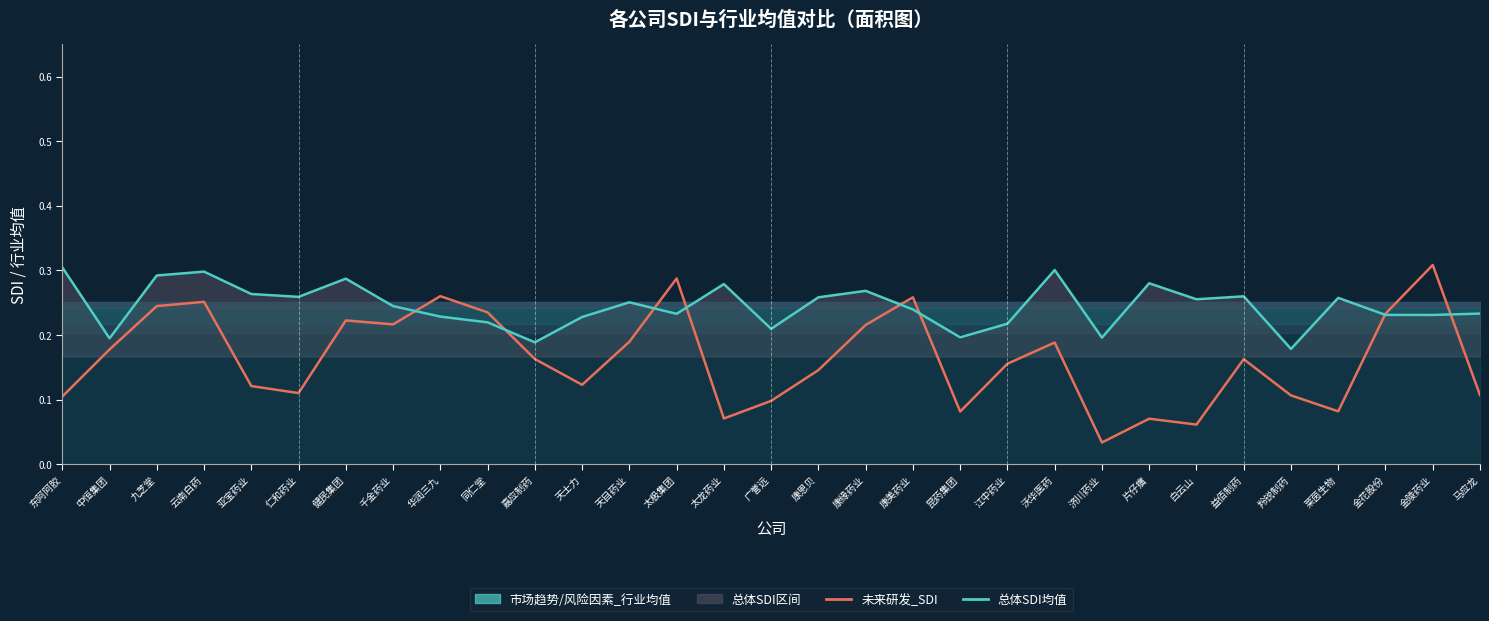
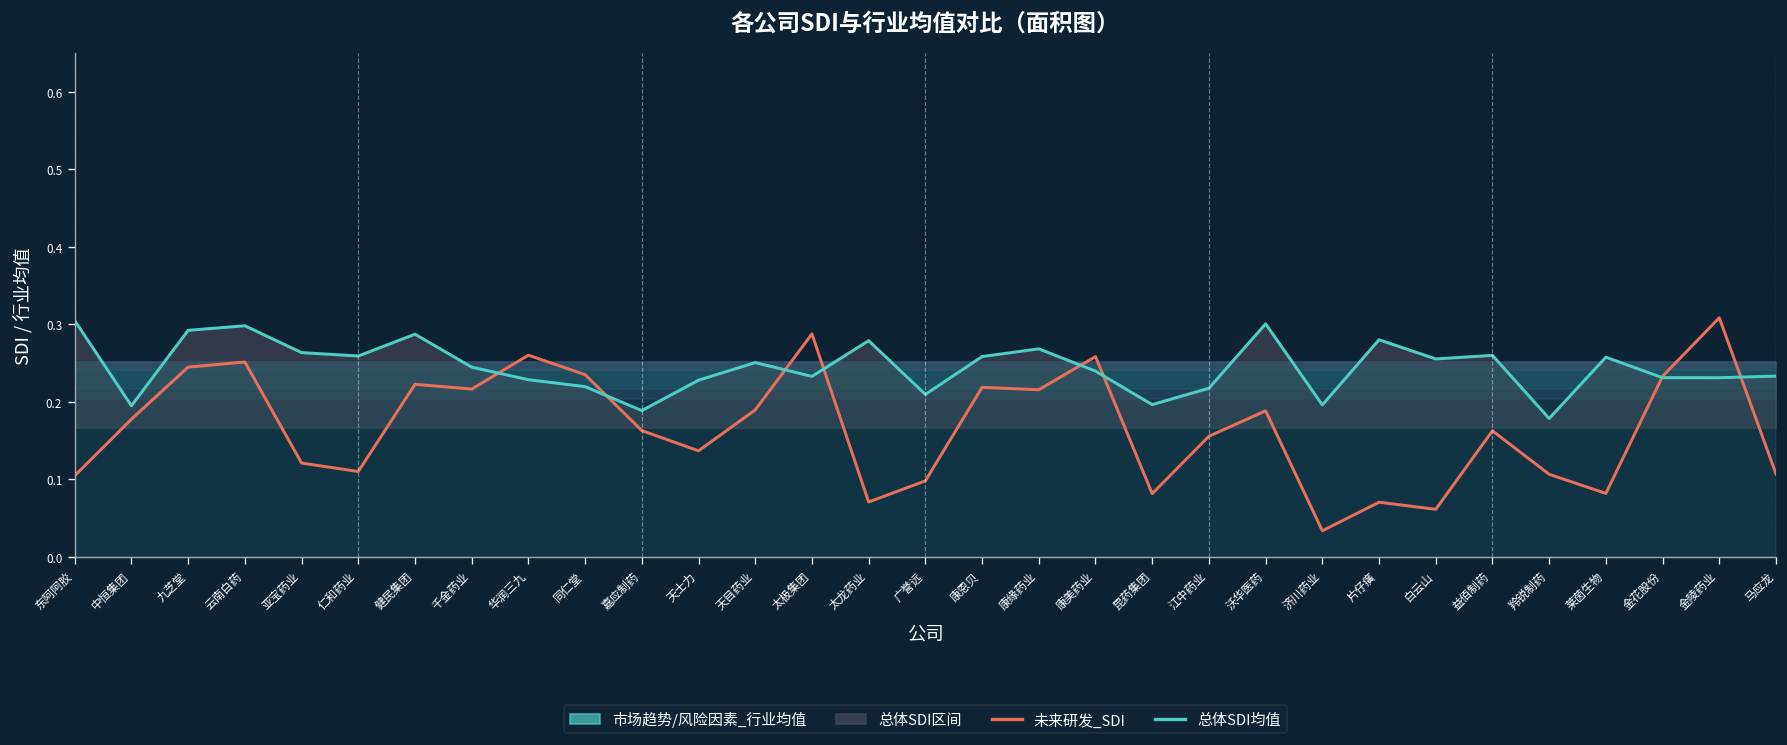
未来研发_SDI, 天士力: 0.12 -> 0.14
未来研发_SDI, 康恩贝: 0.15 -> 0.22
